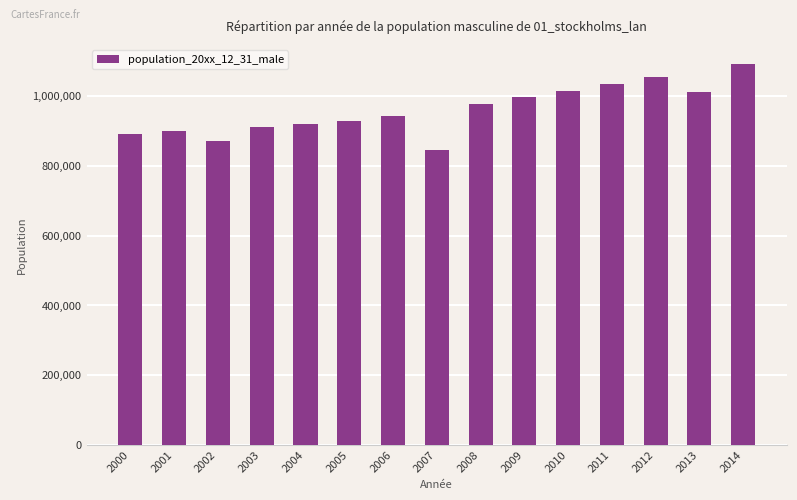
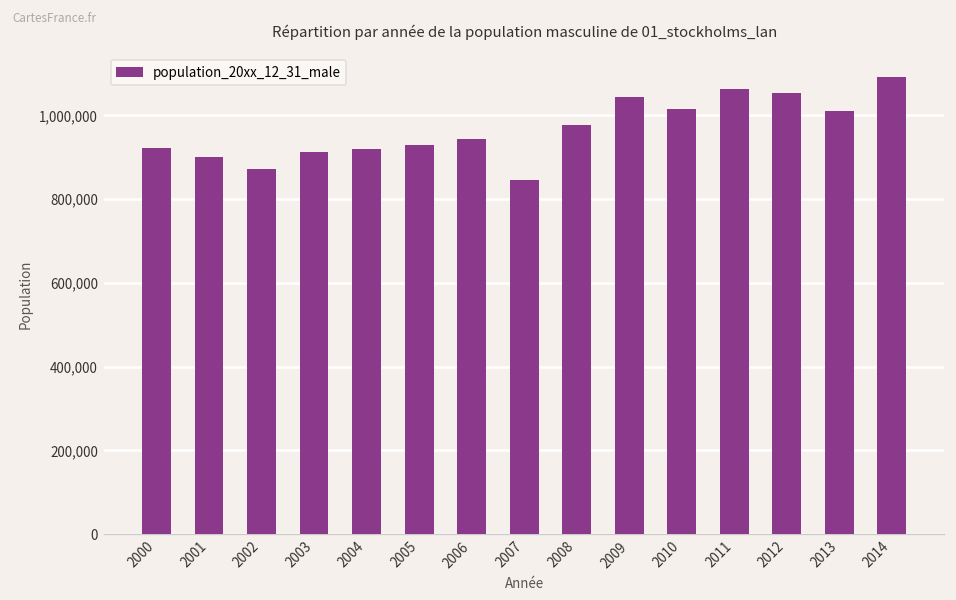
2000: 890,000 -> 920,000
2009: 1,000,000 -> 1,040,000
2011: 1,040,000 -> 1,060,000
